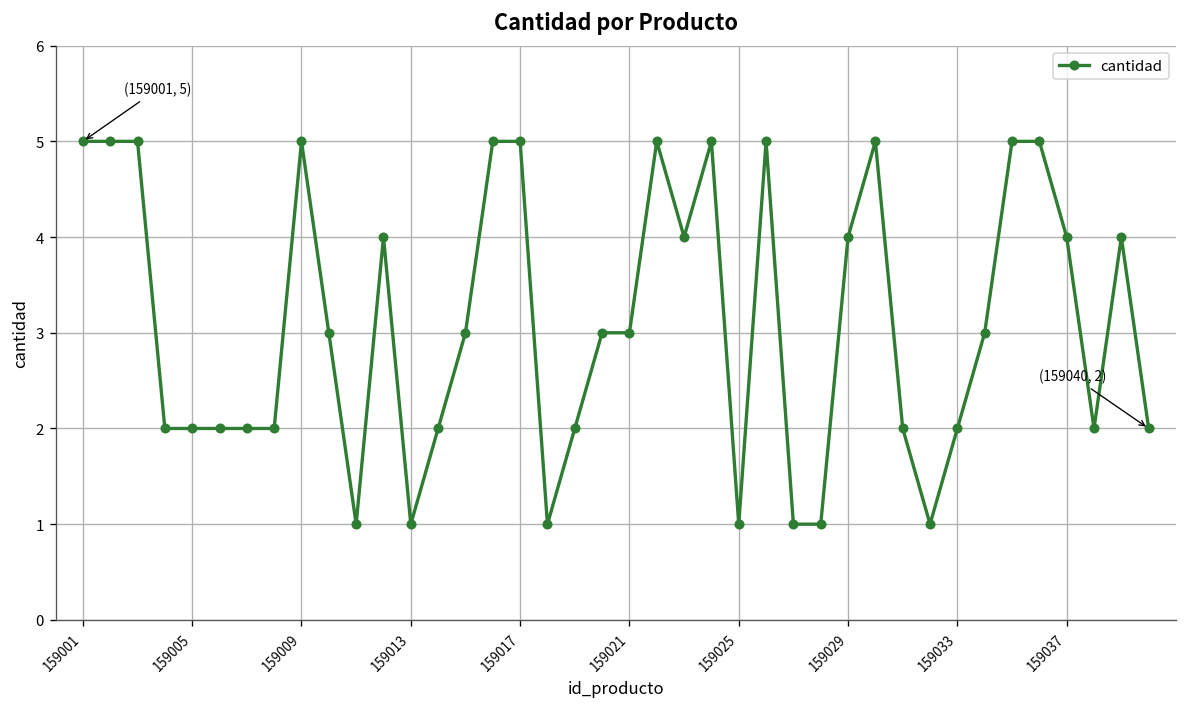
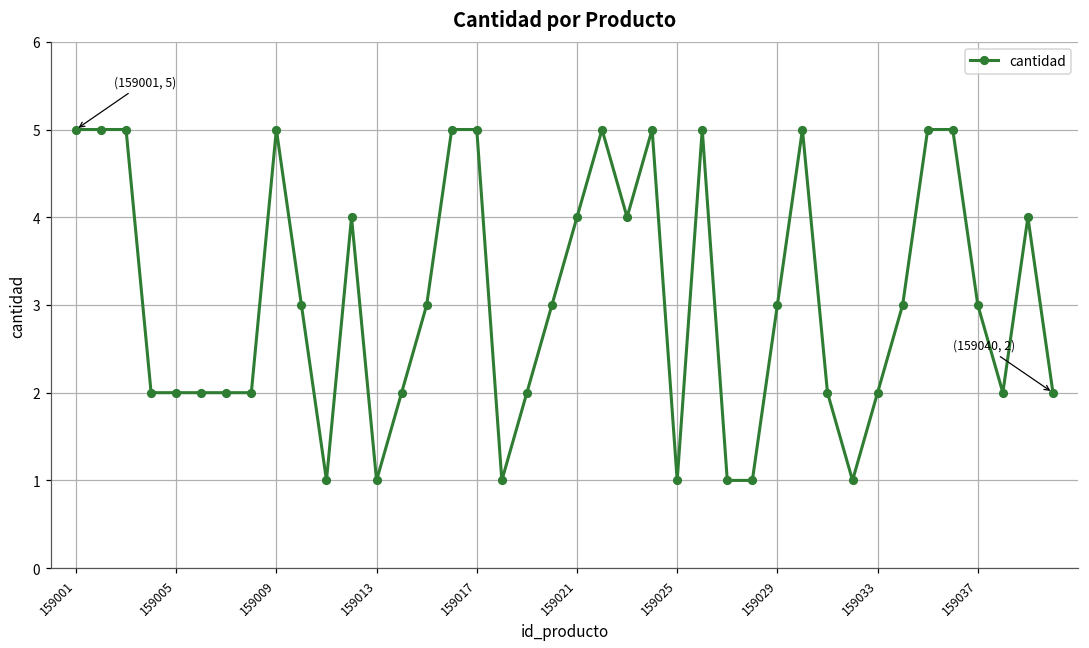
159021: 3 -> 4
159029: 4 -> 3
159037: 4 -> 3
